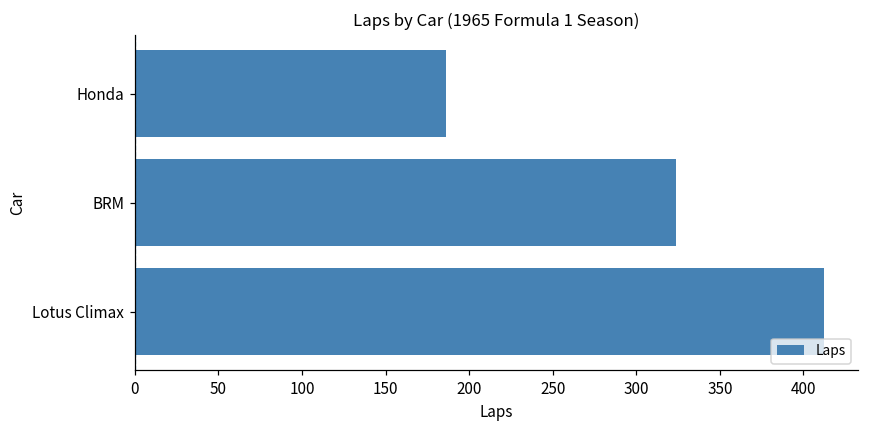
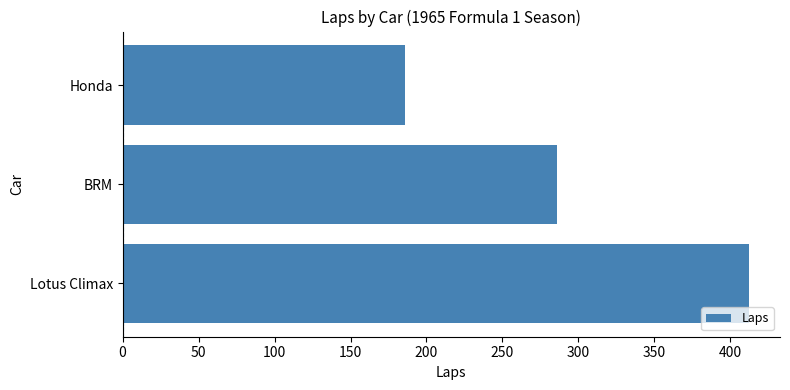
BRM: 324 -> 286
